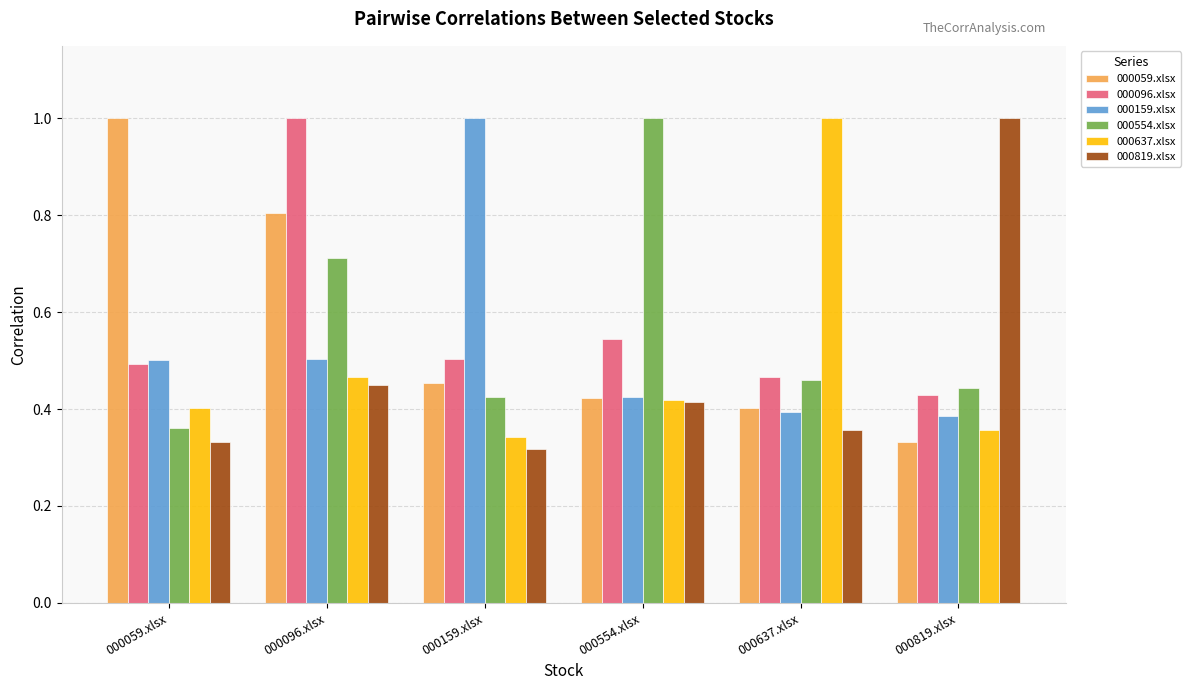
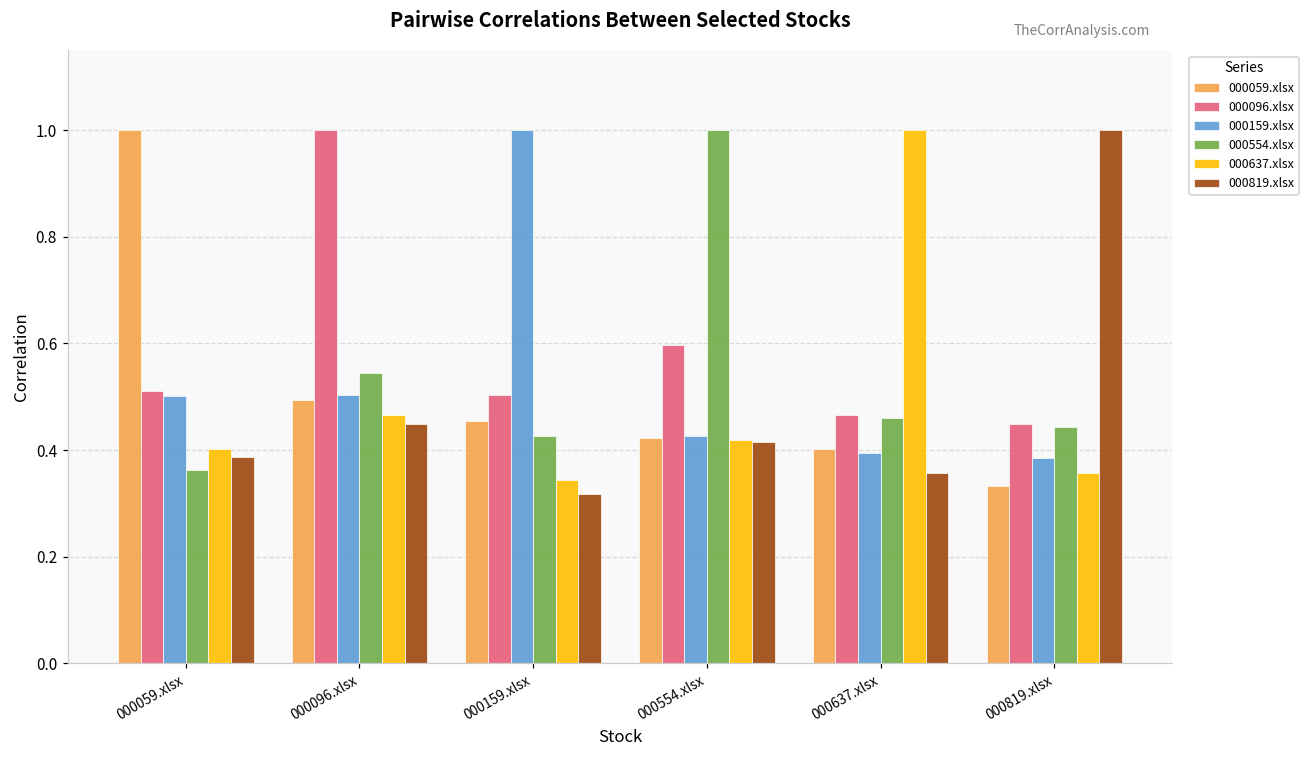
000096.xlsx, 000059.xlsx: 0.49 -> 0.51
000819.xlsx, 000059.xlsx: 0.33 -> 0.39
000059.xlsx, 000096.xlsx: 0.81 -> 0.49
000554.xlsx, 000096.xlsx: 0.71 -> 0.54
000096.xlsx, 000554.xlsx: 0.54 -> 0.60
000096.xlsx, 000819.xlsx: 0.43 -> 0.45
